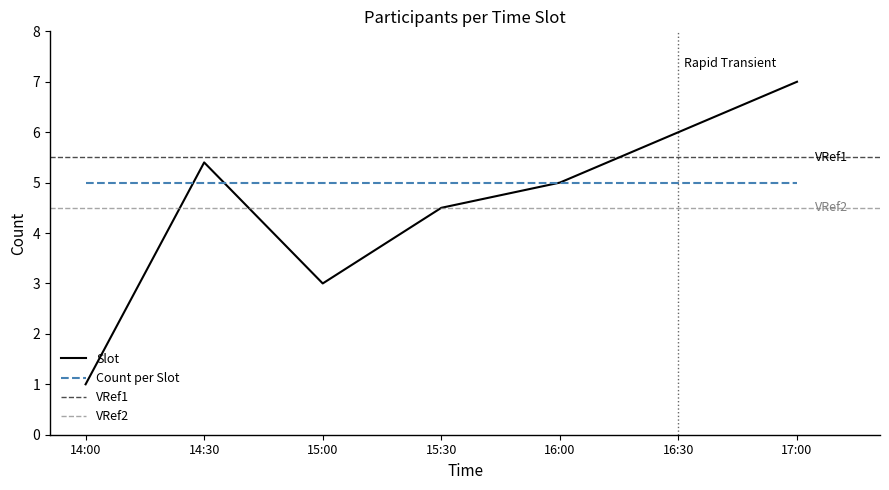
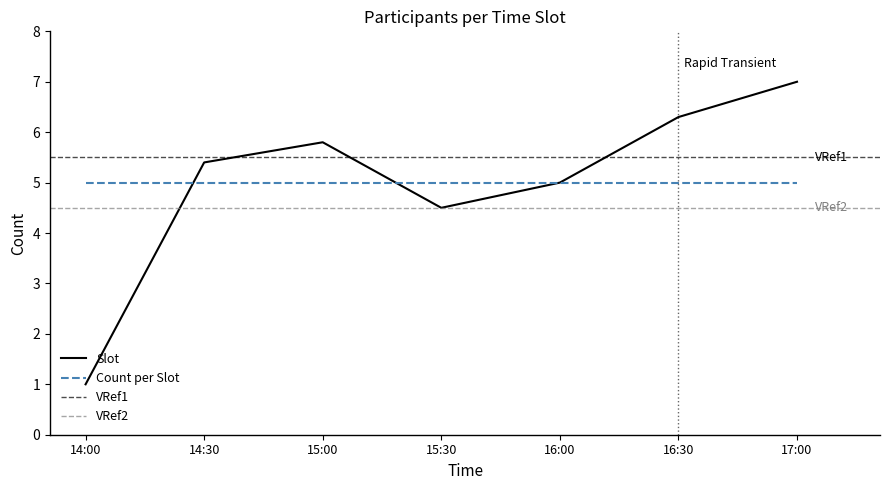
Slot, 15:00: 3.0 -> 5.8
Slot, 16:30: 6.0 -> 6.3
